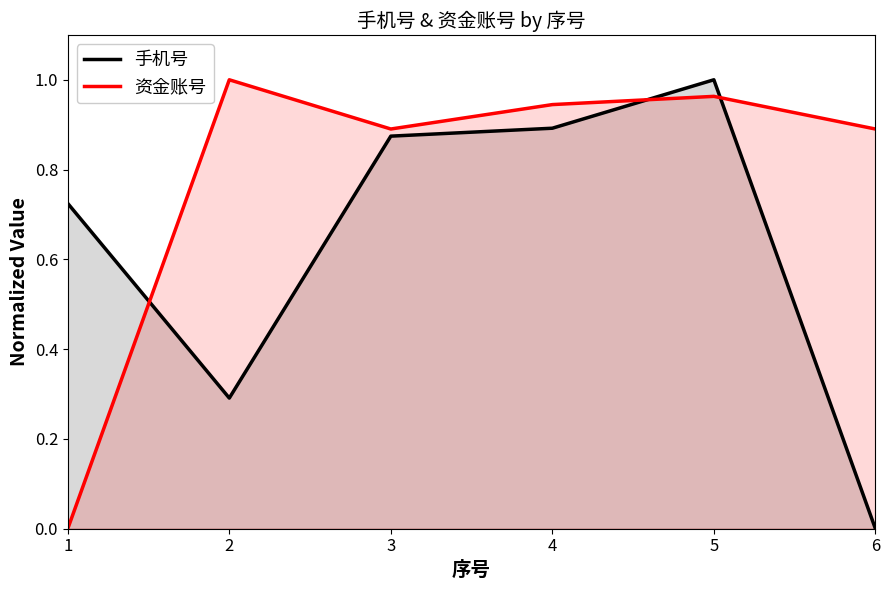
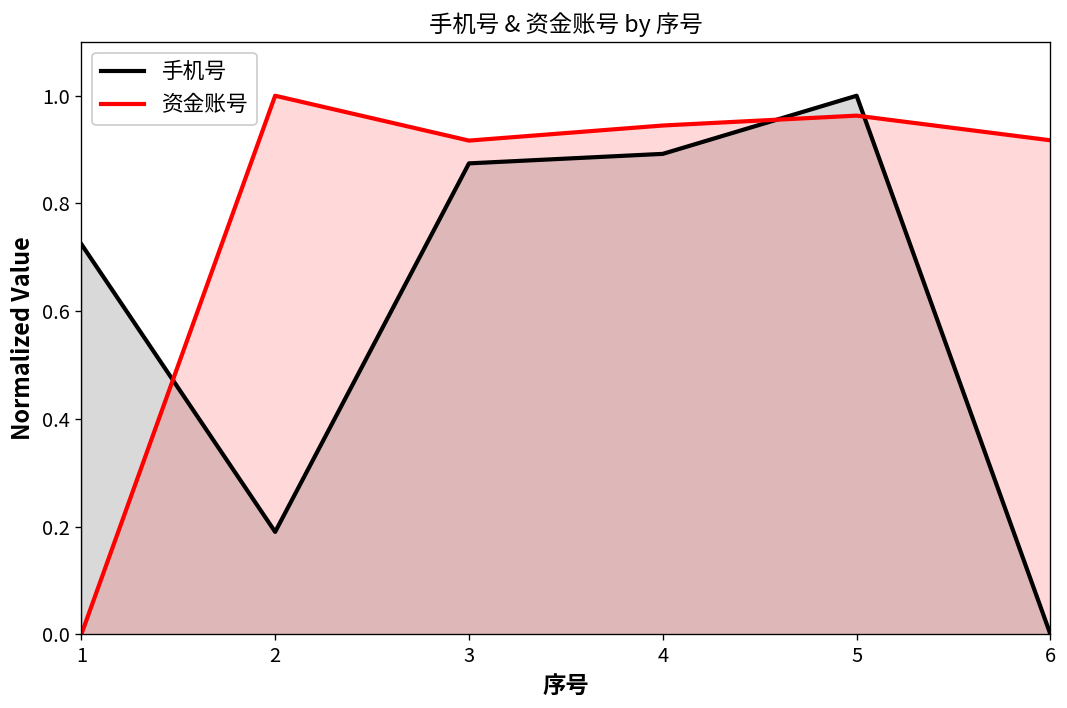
手机号, 2: 0.29 -> 0.19
资金账号, 3: 0.89 -> 0.92
资金账号, 6: 0.89 -> 0.92
